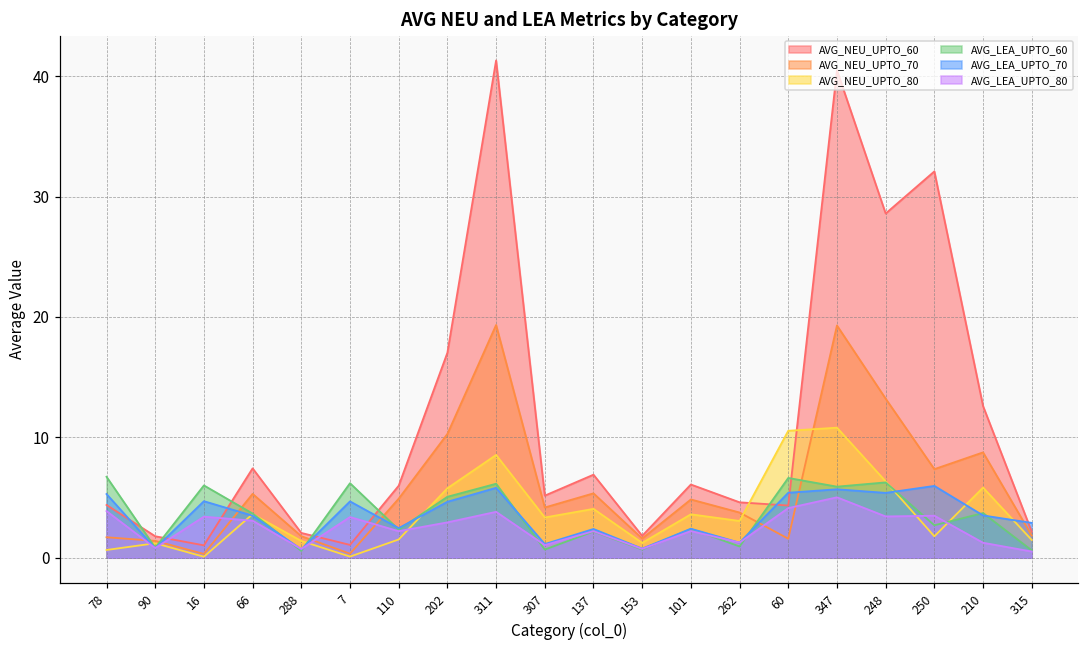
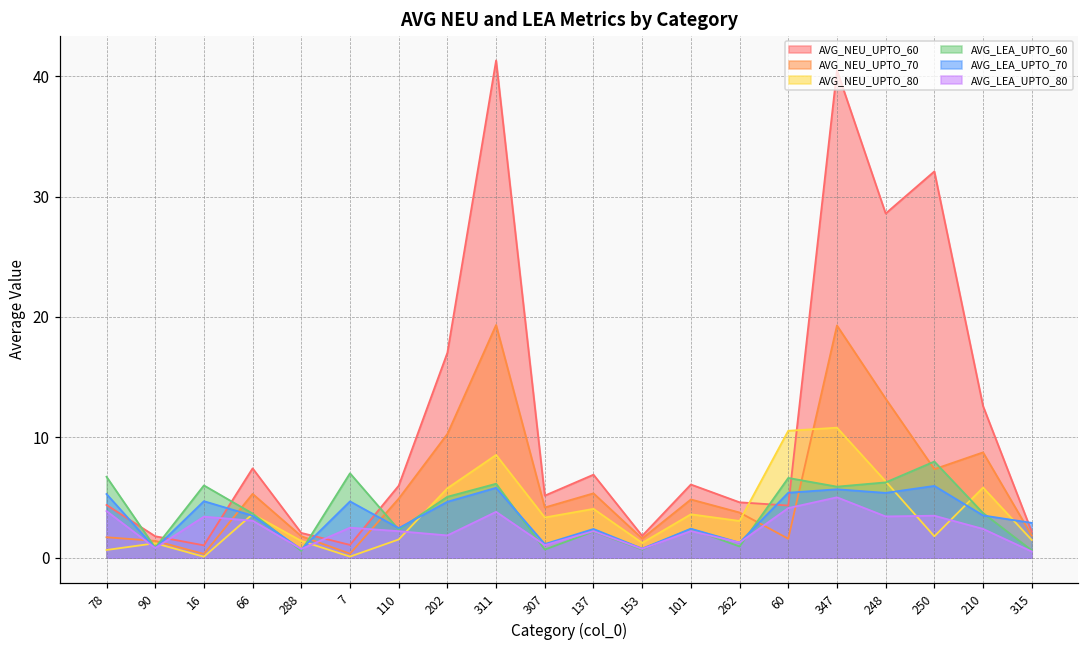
AVG_LEA_UPTO_60, 7: 6.2 -> 7.0
AVG_LEA_UPTO_80, 7: 3.4 -> 2.5
AVG_LEA_UPTO_80, 202: 2.9 -> 1.9
AVG_LEA_UPTO_60, 250: 2.7 -> 8.0
AVG_LEA_UPTO_80, 210: 1.2 -> 2.4
